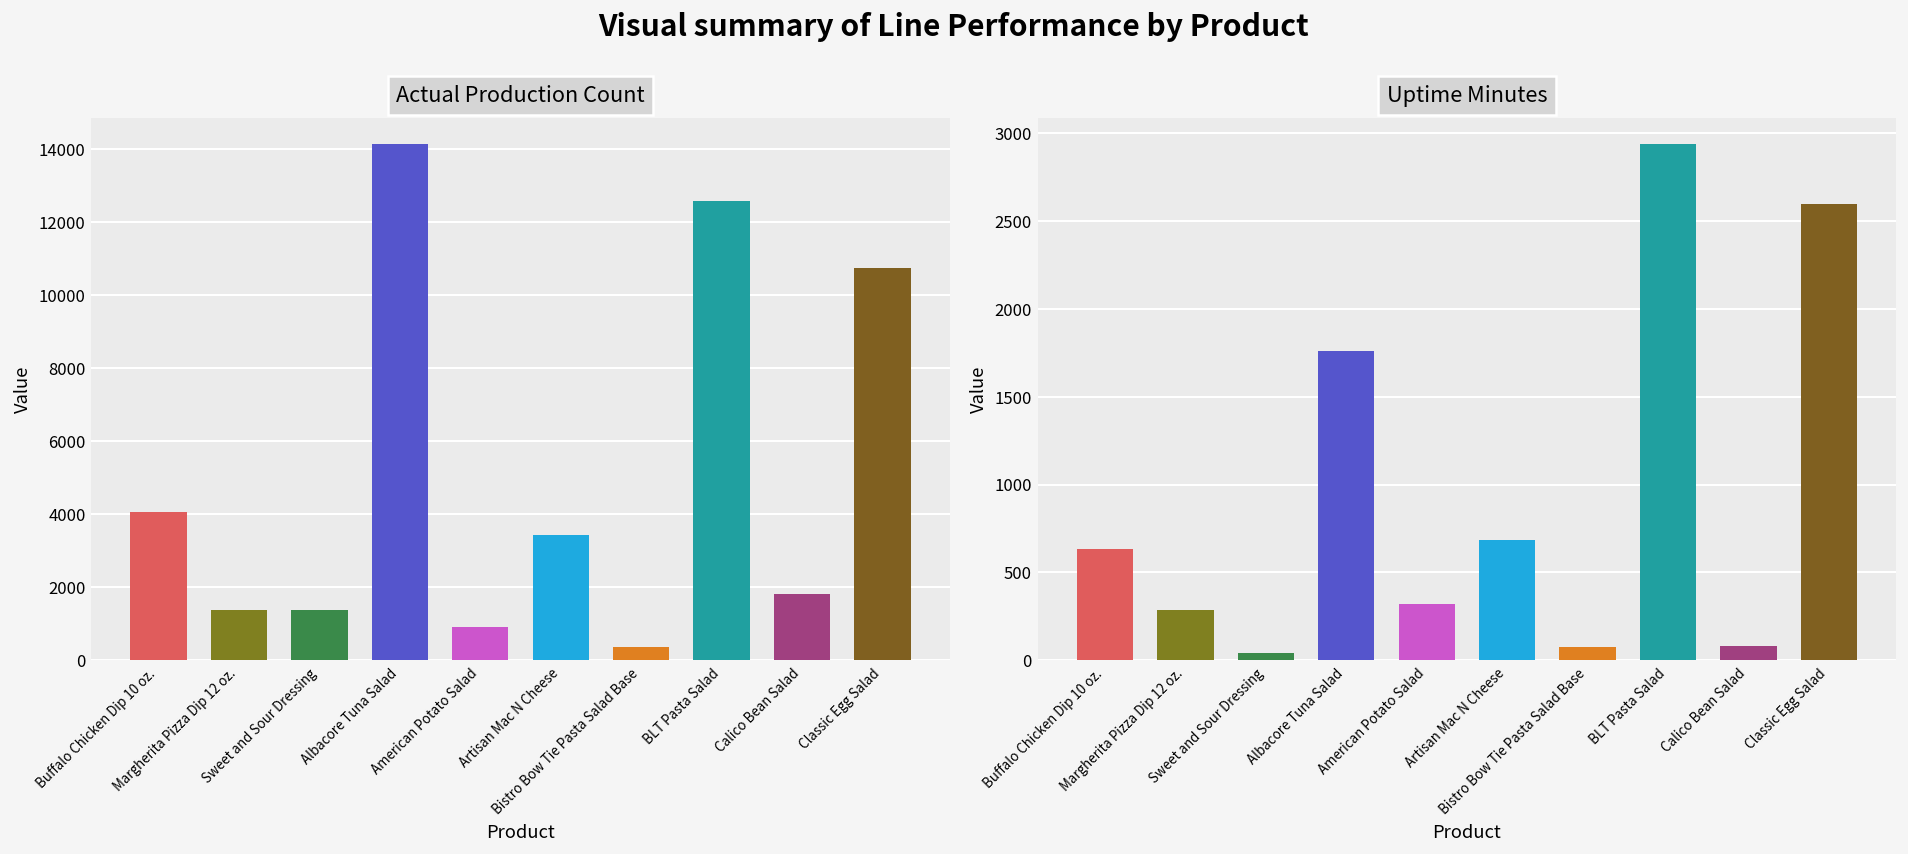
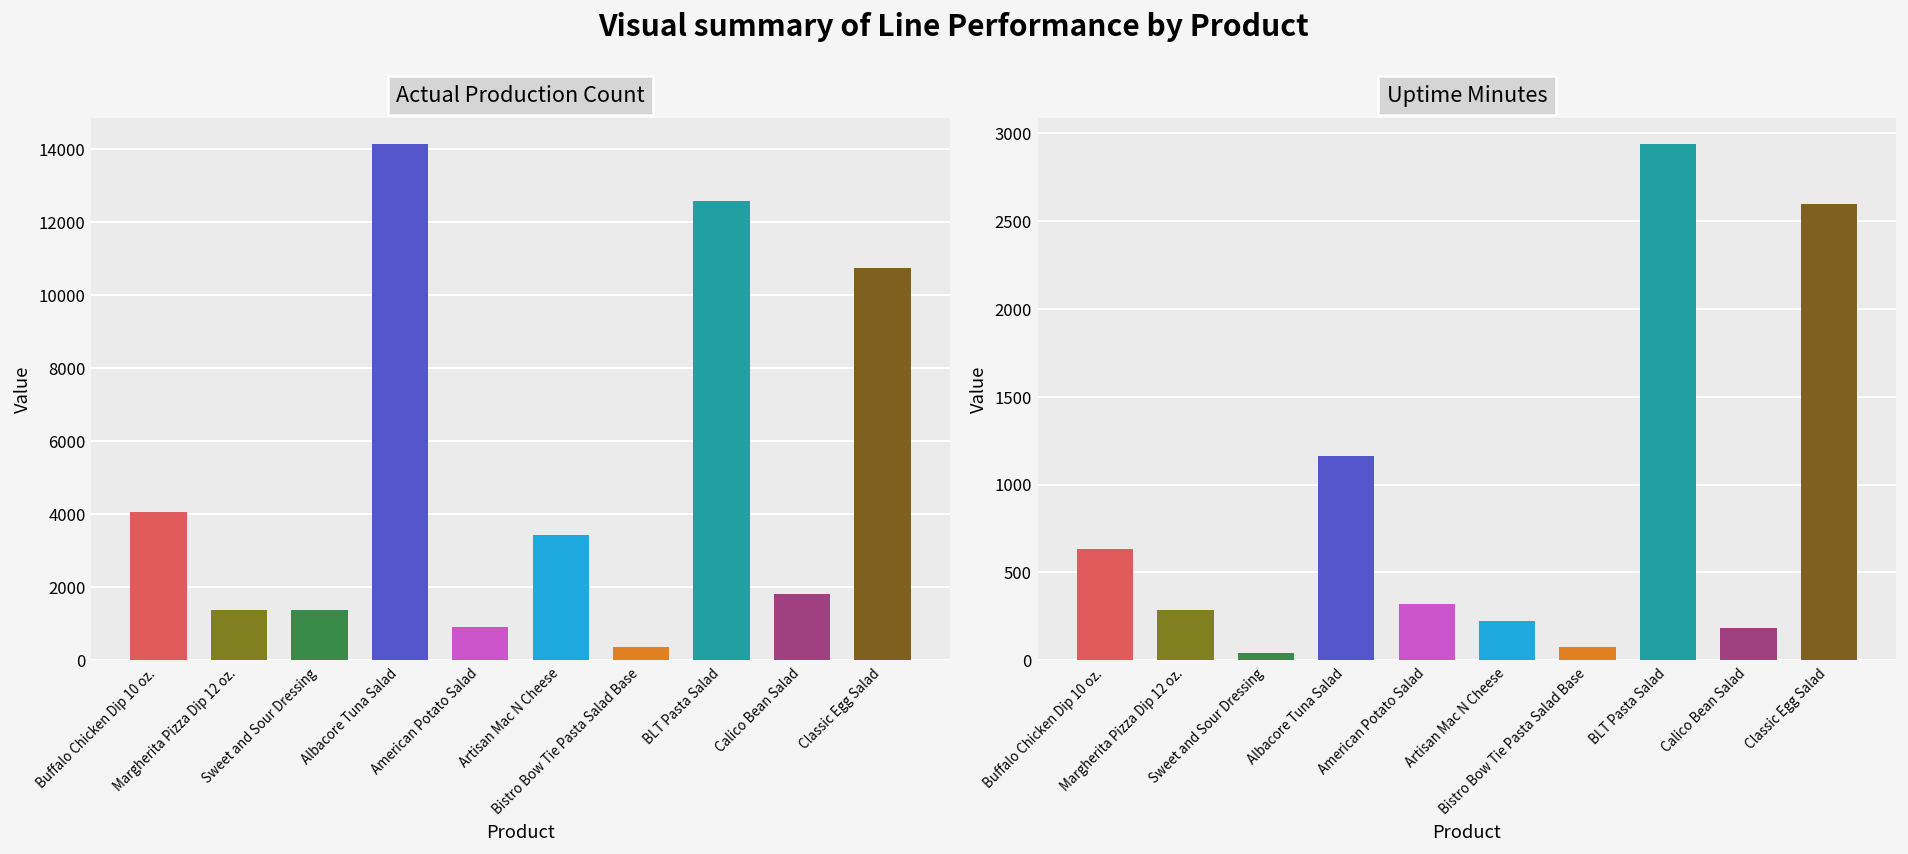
Uptime Minutes, Albacore Tuna Salad: 1760 -> 1160
Uptime Minutes, Artisan Mac N Cheese: 680 -> 220
Uptime Minutes, Calico Bean Salad: 80 -> 180
